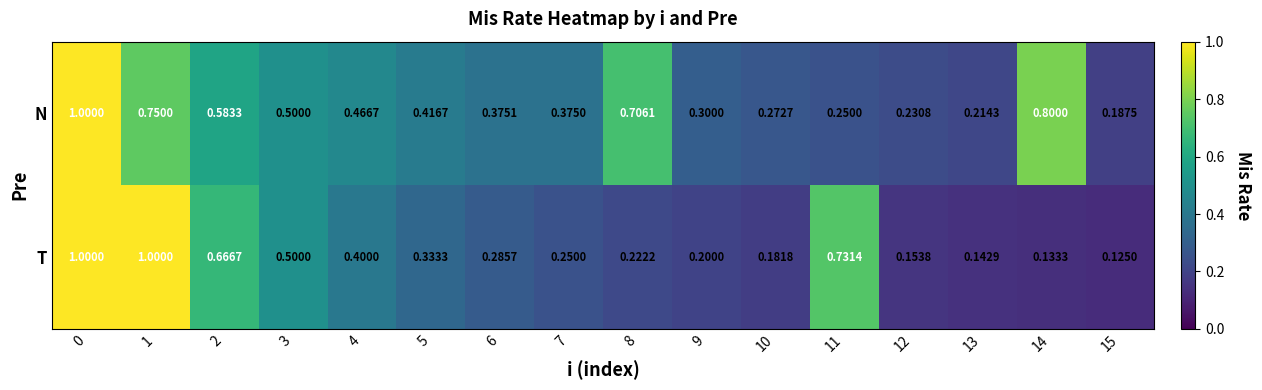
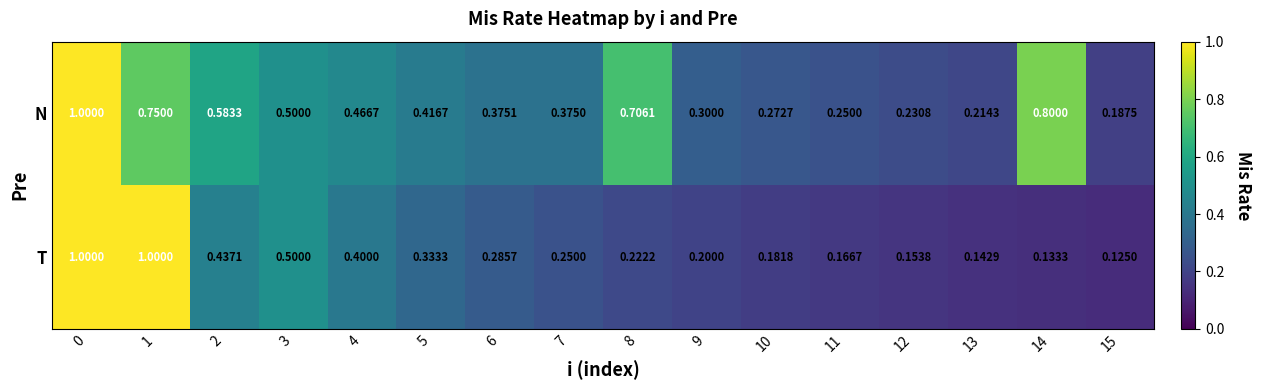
T, 2: 0.6667 -> 0.4371
T, 11: 0.7314 -> 0.1667
